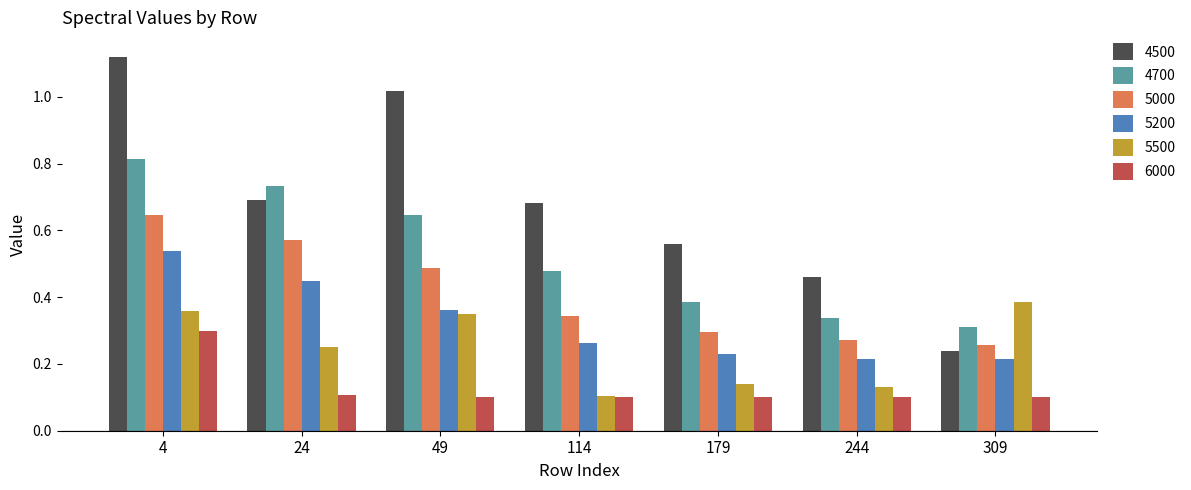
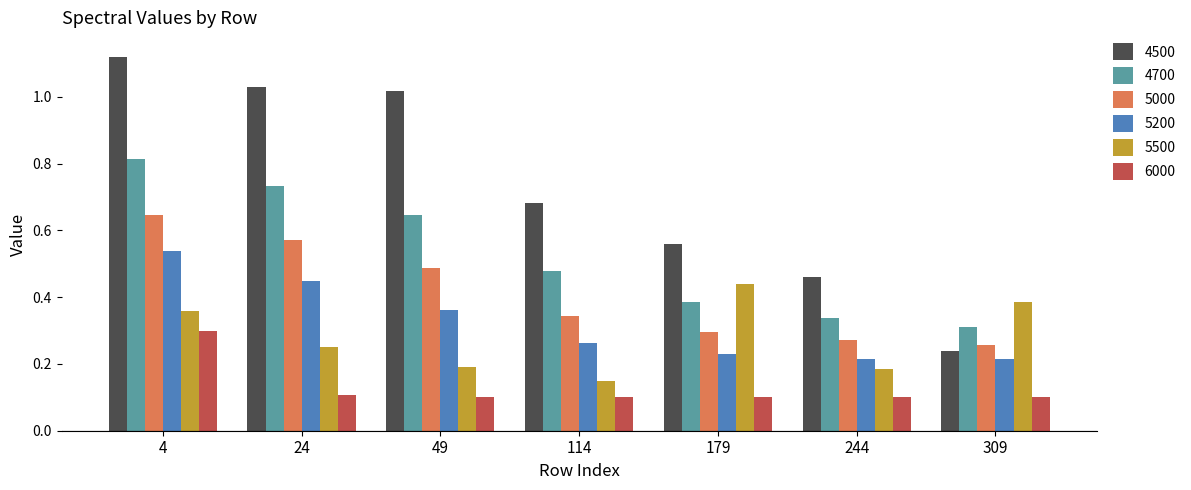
4500, 24: 0.69 -> 1.03
5500, 49: 0.35 -> 0.19
5500, 114: 0.10 -> 0.15
5500, 179: 0.14 -> 0.44
5500, 244: 0.13 -> 0.18
